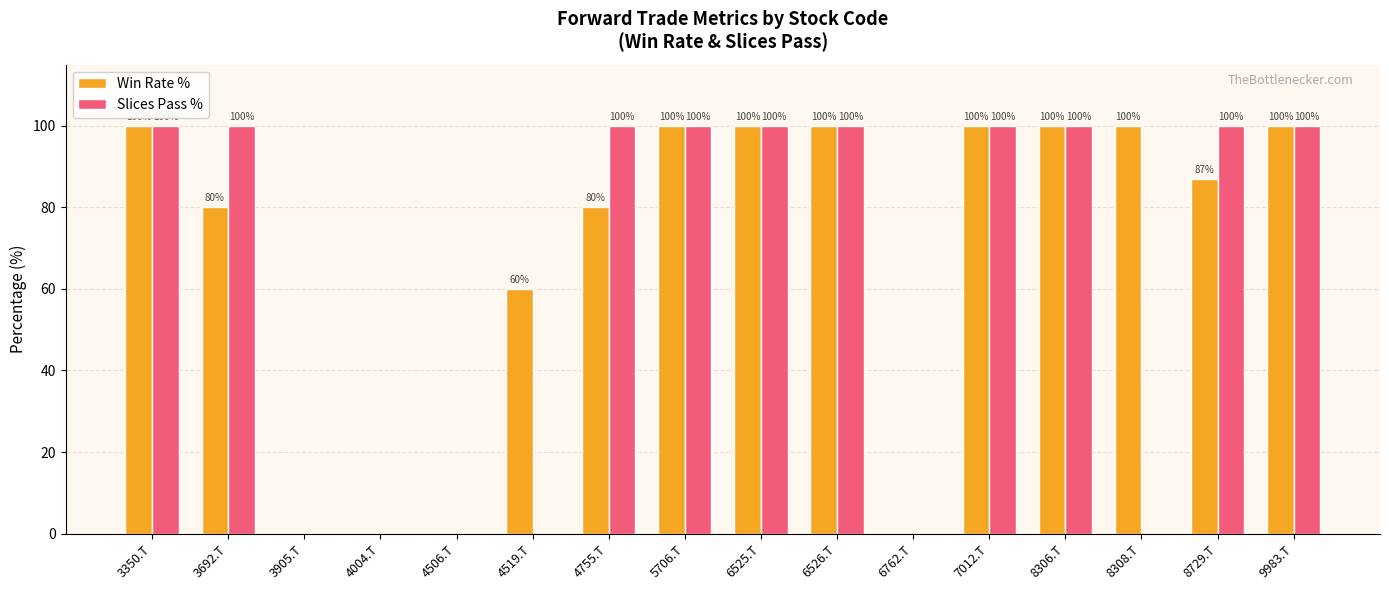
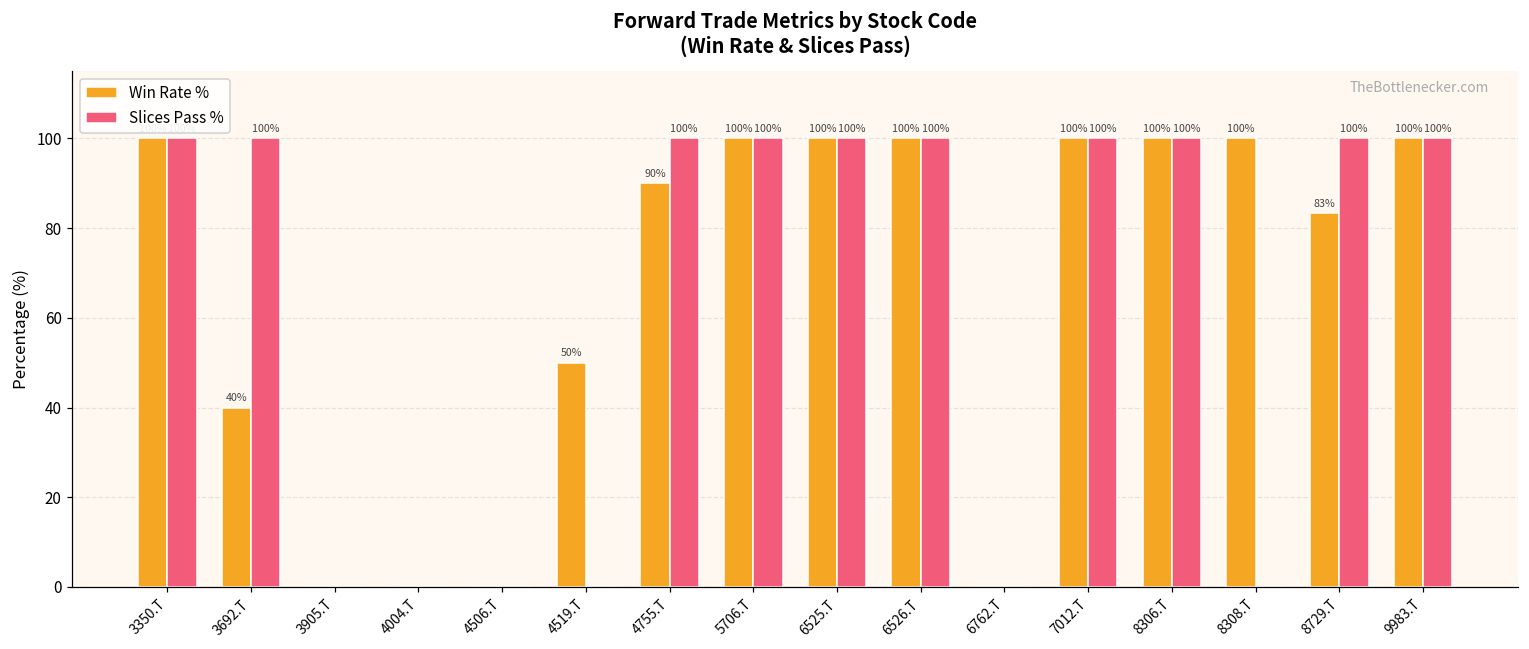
Win Rate %, 3692.T: 80% -> 40%
Win Rate %, 4519.T: 60% -> 50%
Win Rate %, 4755.T: 80% -> 90%
Win Rate %, 8729.T: 87% -> 83%
